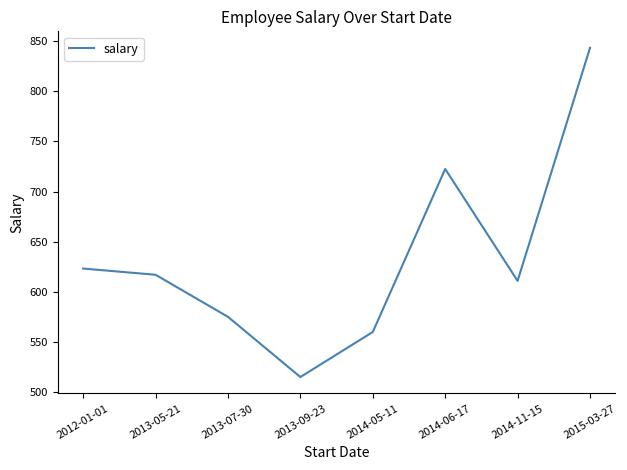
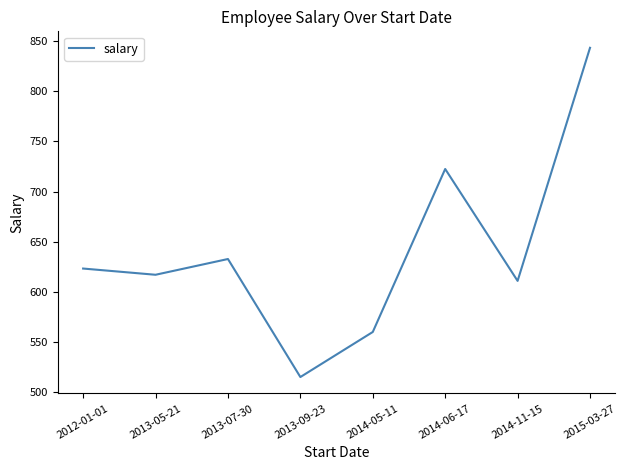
2013-07-30: 575 -> 633
